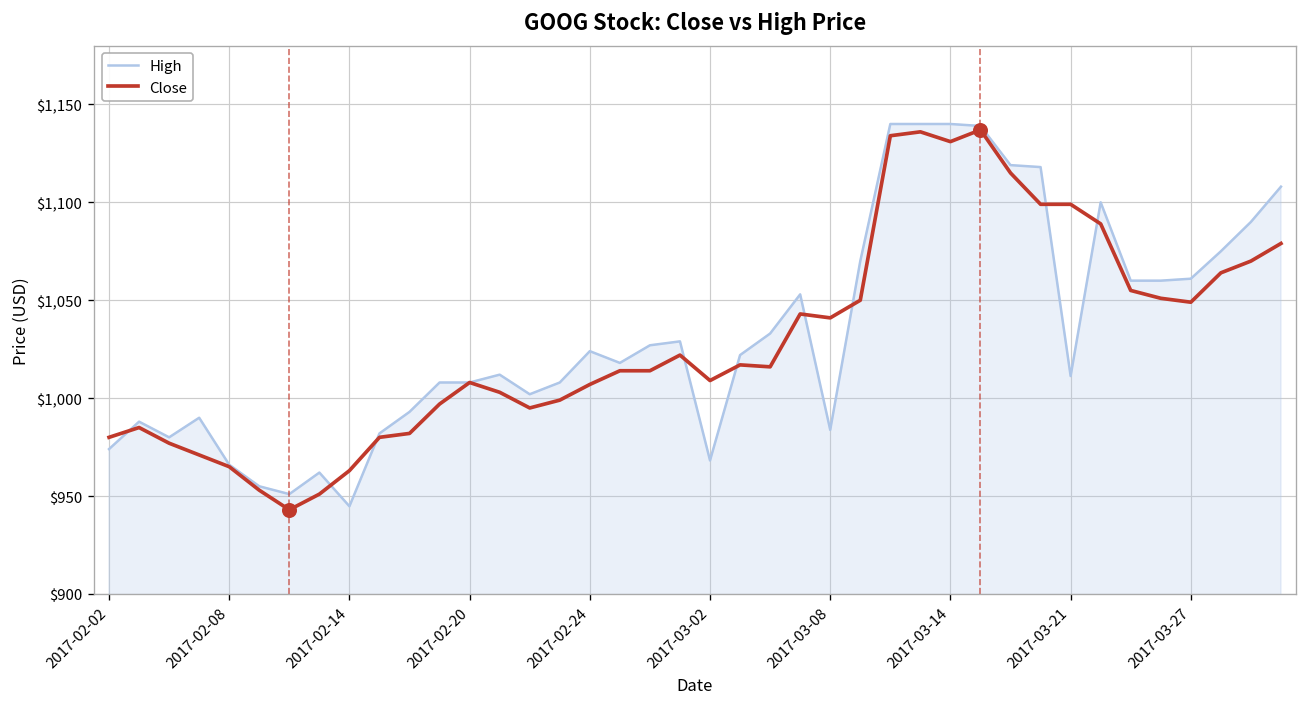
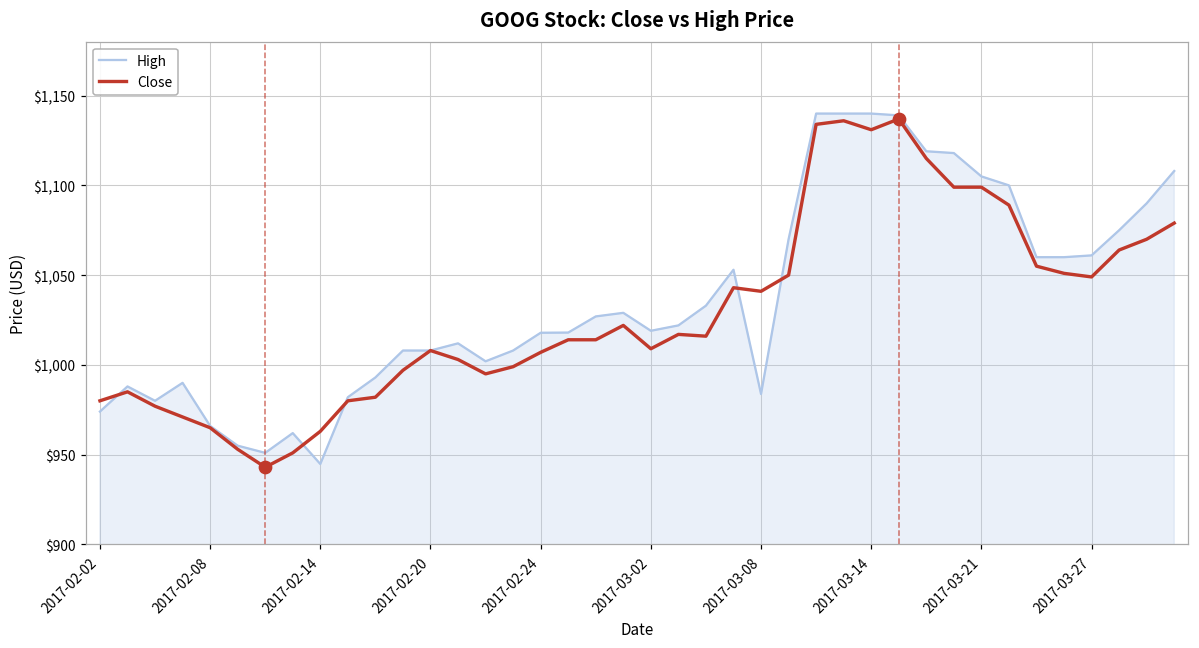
High, 2017-02-24: $1,024 -> $1,018
High, 2017-03-02: $968 -> $1,019
High, 2017-03-21: $1,011 -> $1,105
